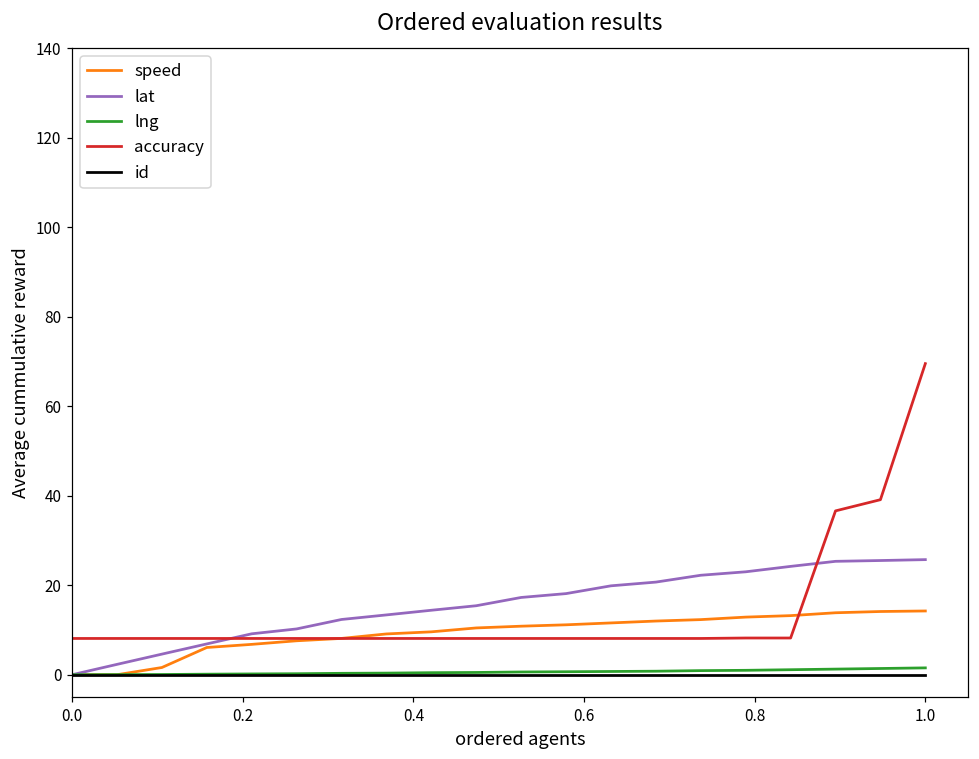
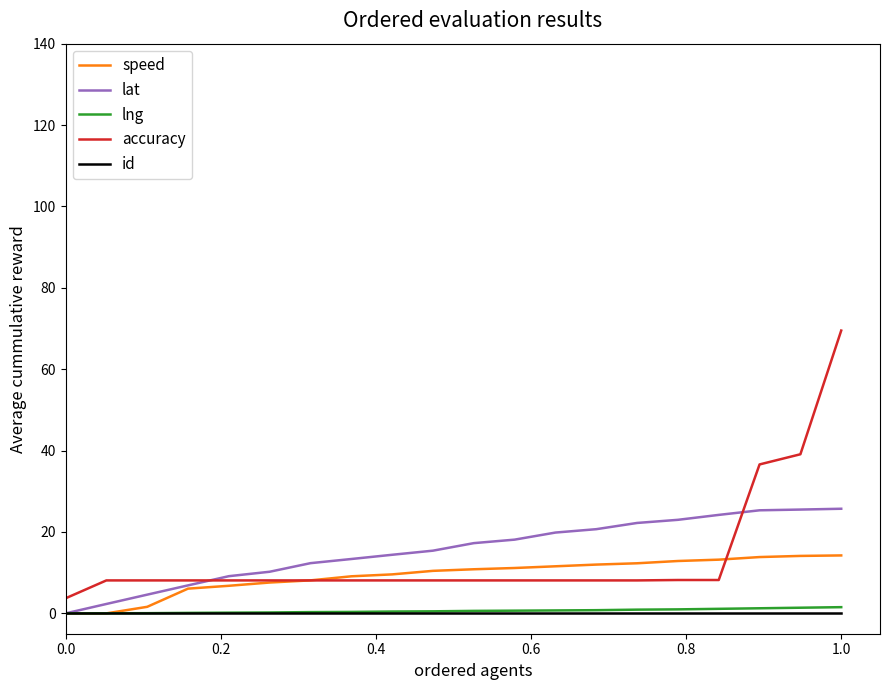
accuracy, 0.0: 8 -> 4
